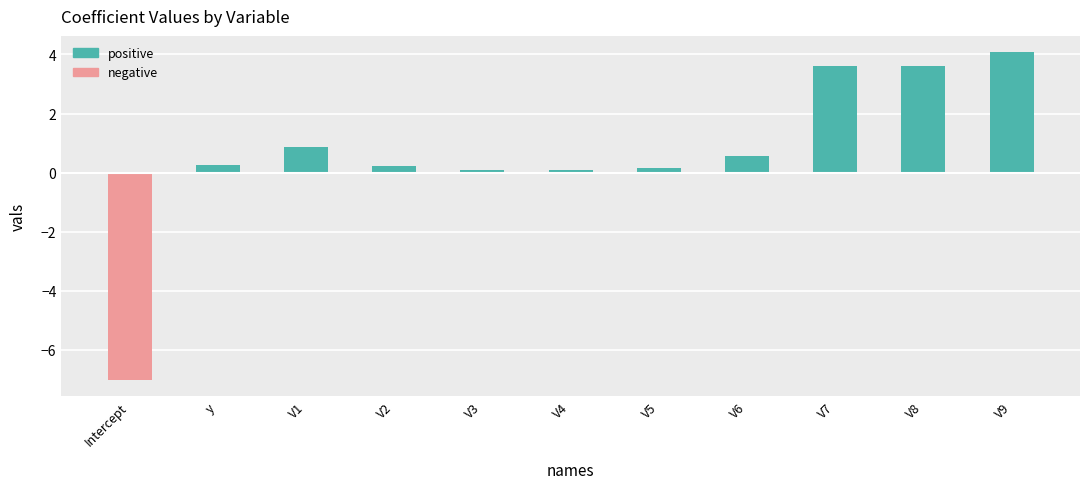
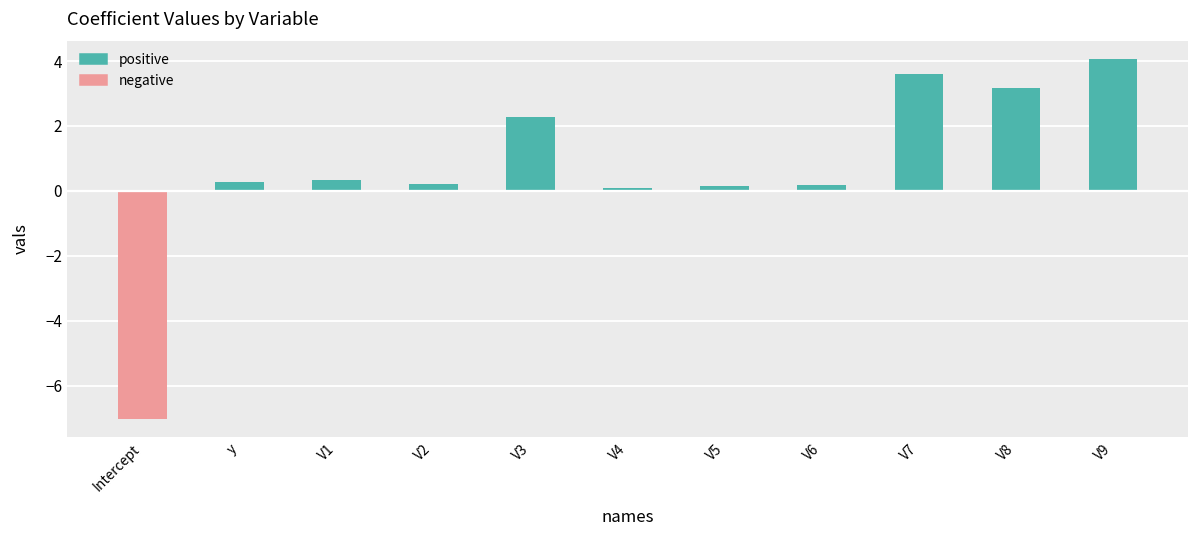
V1: 0.9 -> 0.3
V3: 0.1 -> 2.3
V6: 0.6 -> 0.2
V8: 3.6 -> 3.2
